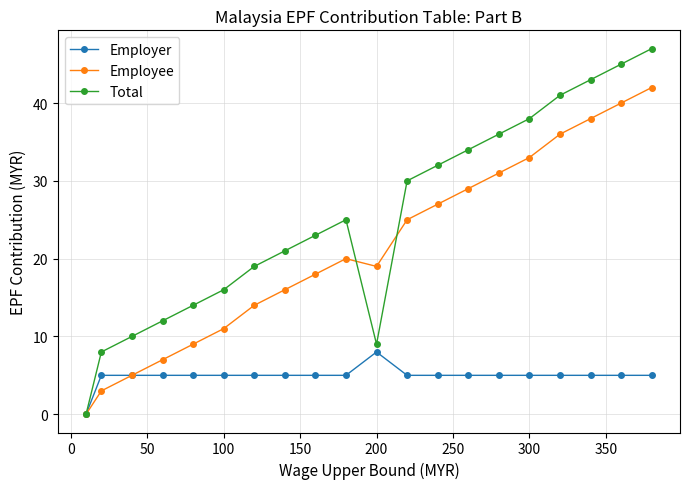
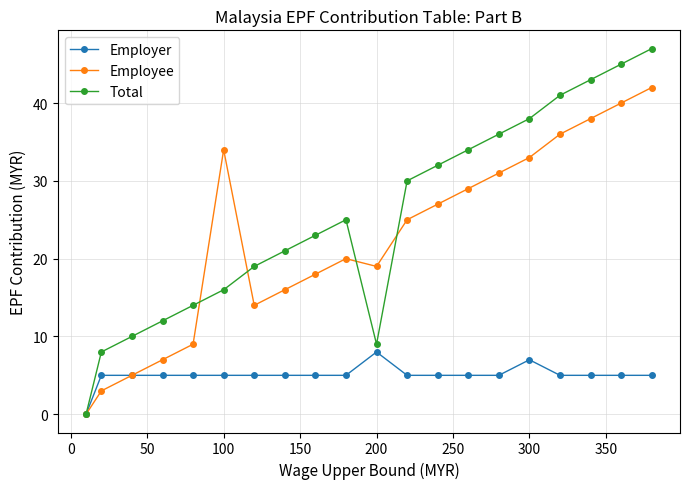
Employee, 100: 11 -> 34
Employer, 300: 5 -> 7
